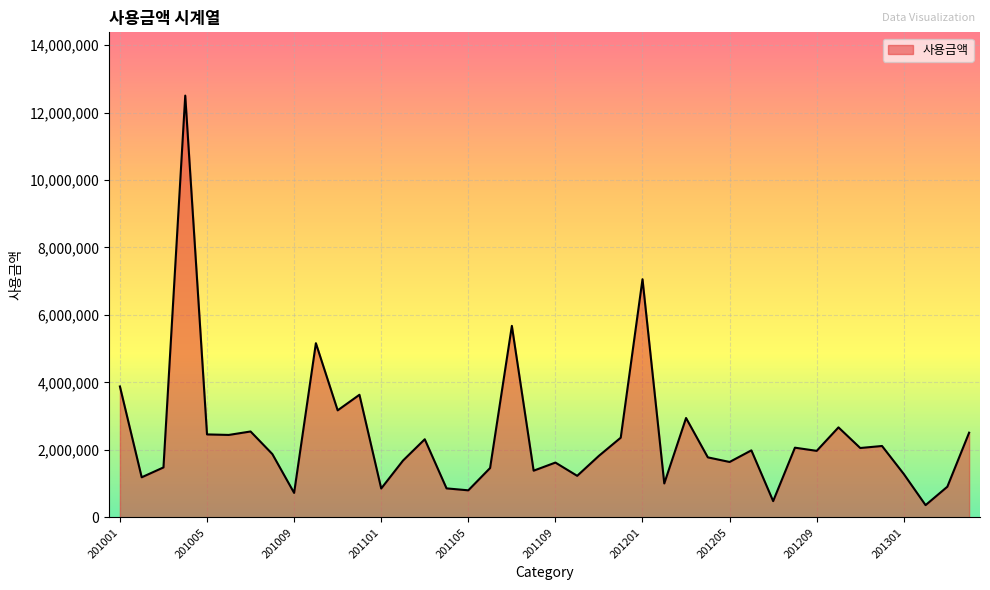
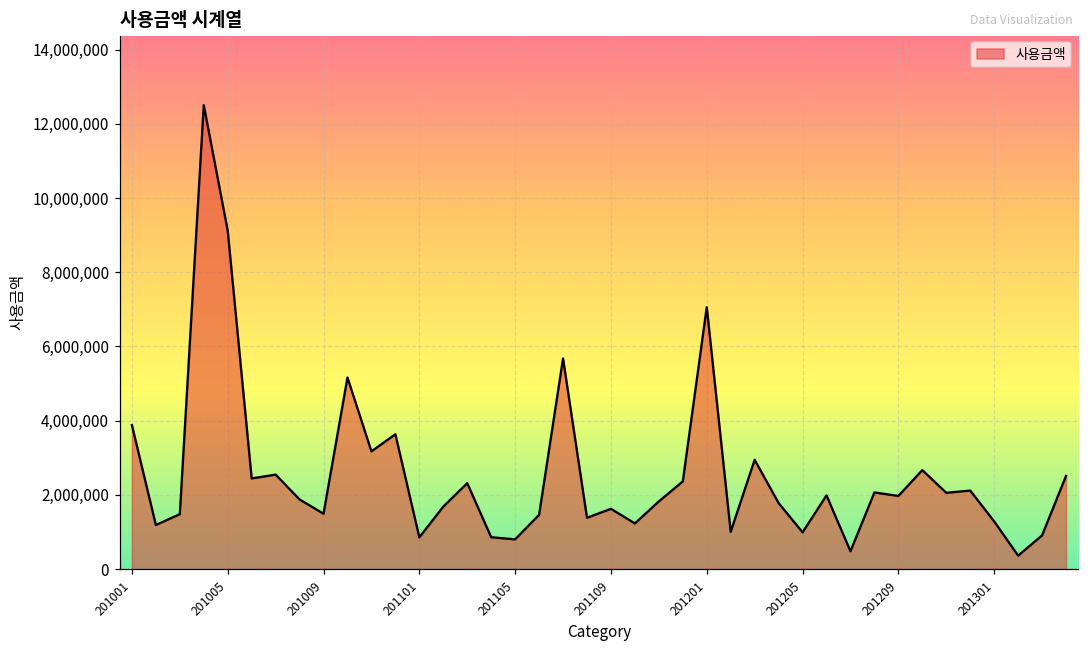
201005: 2,500,000 -> 9,100,000
201009: 700,000 -> 1,500,000
201205: 1,600,000 -> 1,000,000
